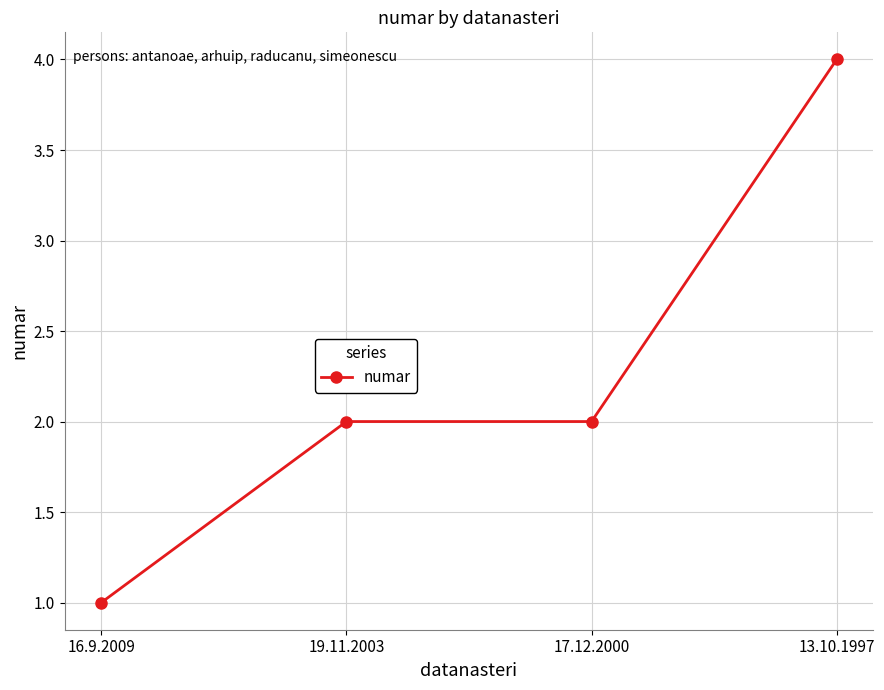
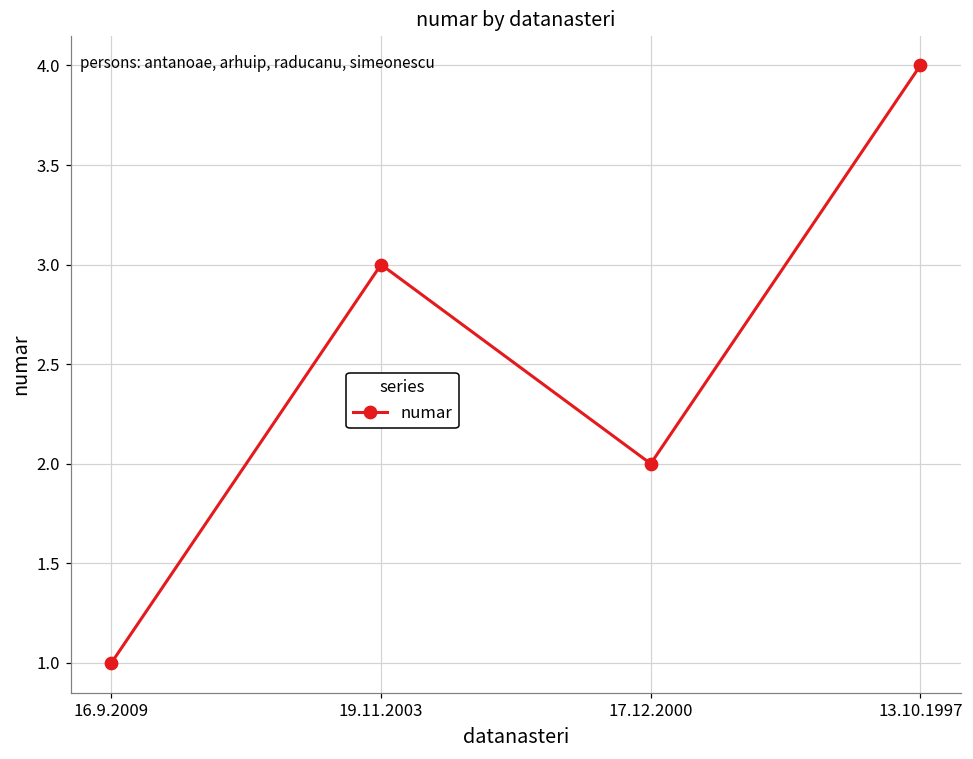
19.11.2003: 2 -> 3
